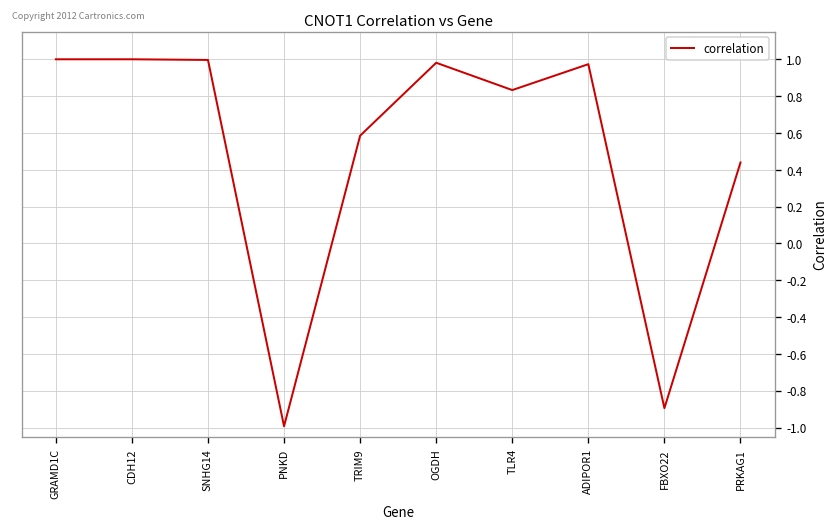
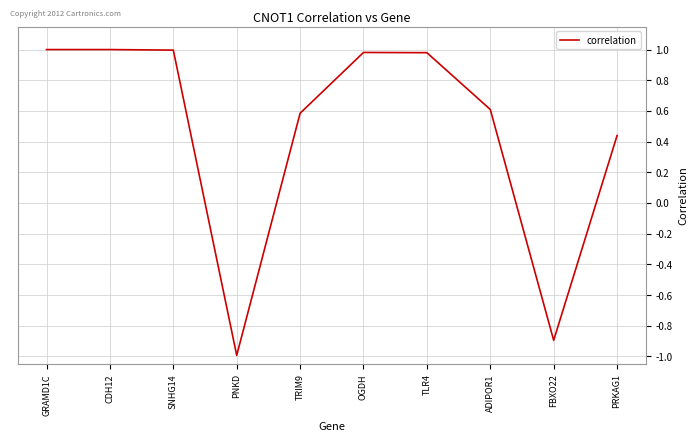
TLR4: 0.83 -> 0.98
ADIPOR1: 0.97 -> 0.61
